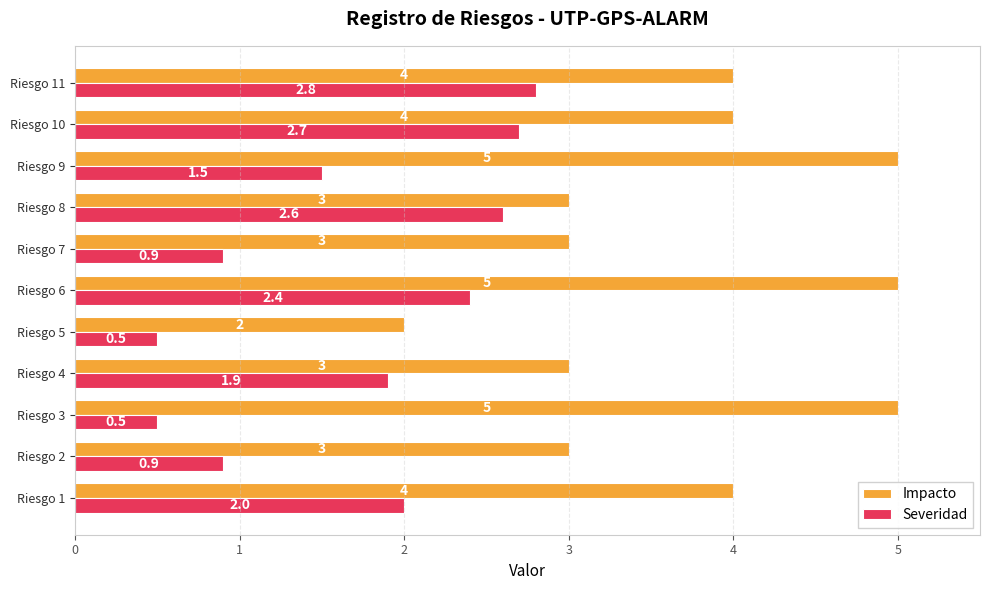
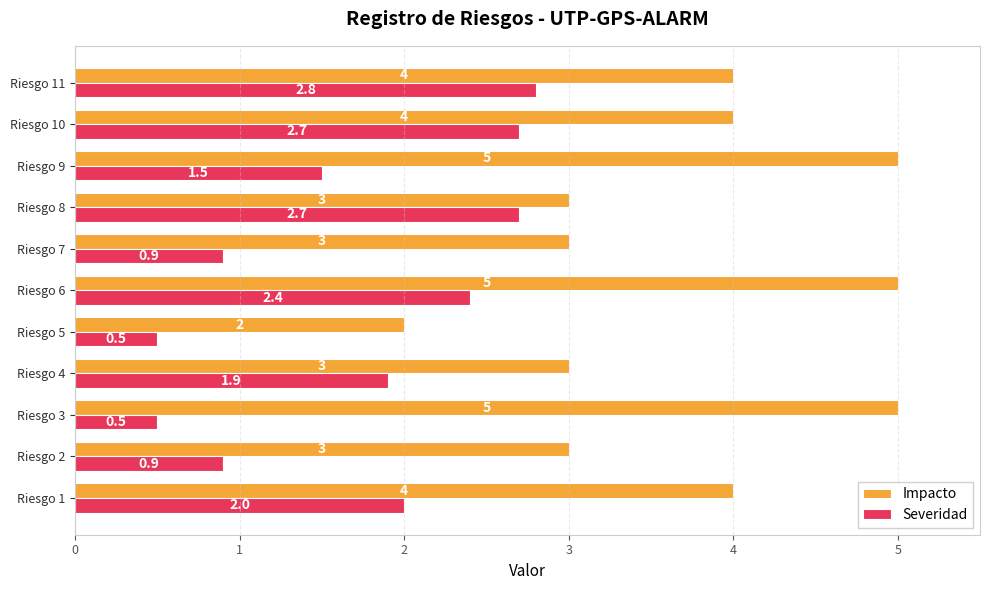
Severidad, Riesgo 8: 2.6 -> 2.7
